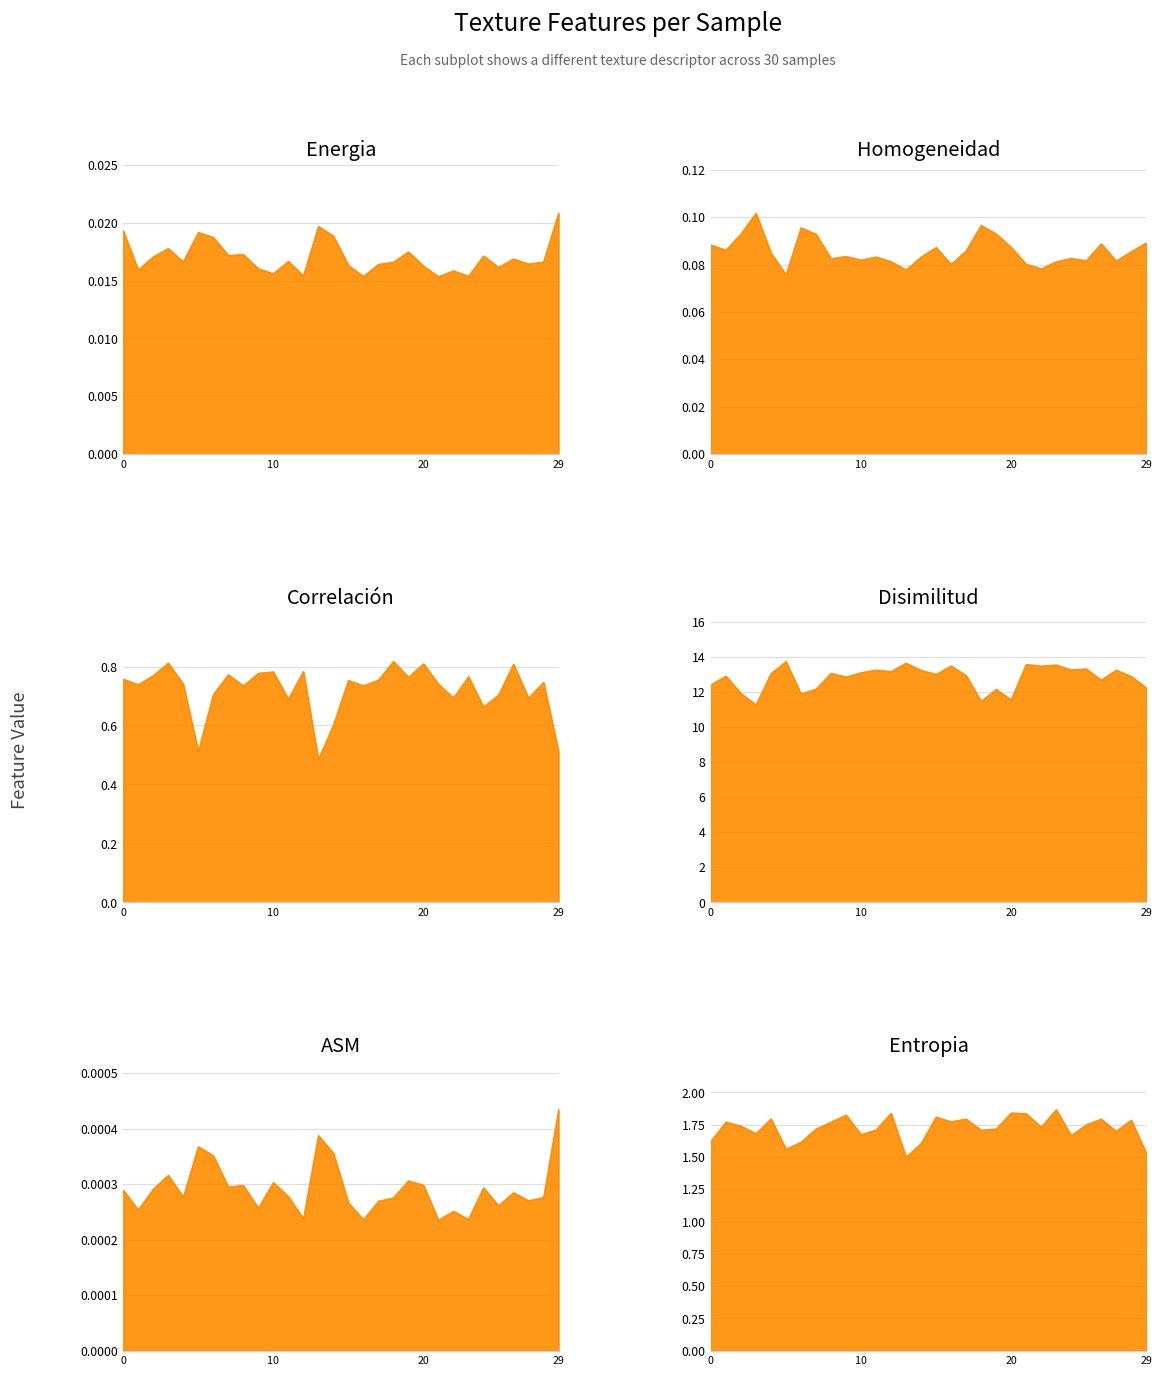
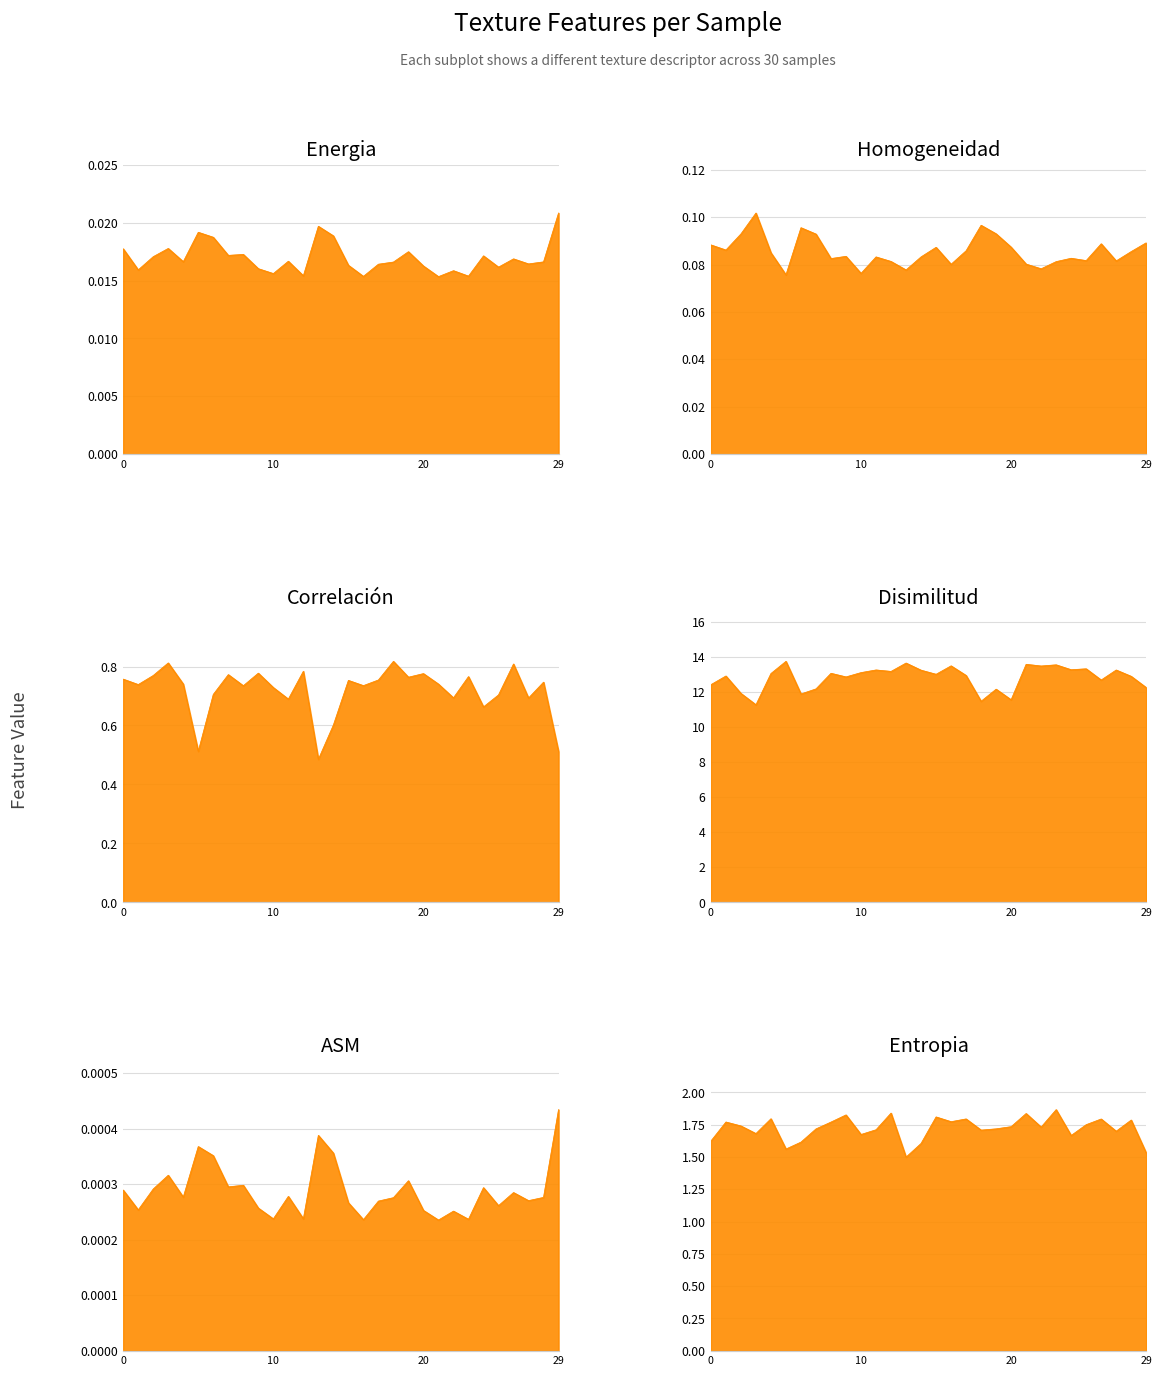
Energia, 0: 0.0193 -> 0.0177
Homogeneidad, 10: 0.082 -> 0.076
Correlación, 10: 0.78 -> 0.73
Correlación, 20: 0.81 -> 0.78
ASM, 10: 0.00030 -> 0.00024
ASM, 20: 0.00030 -> 0.00025
Entropia, 20: 1.84 -> 1.73
